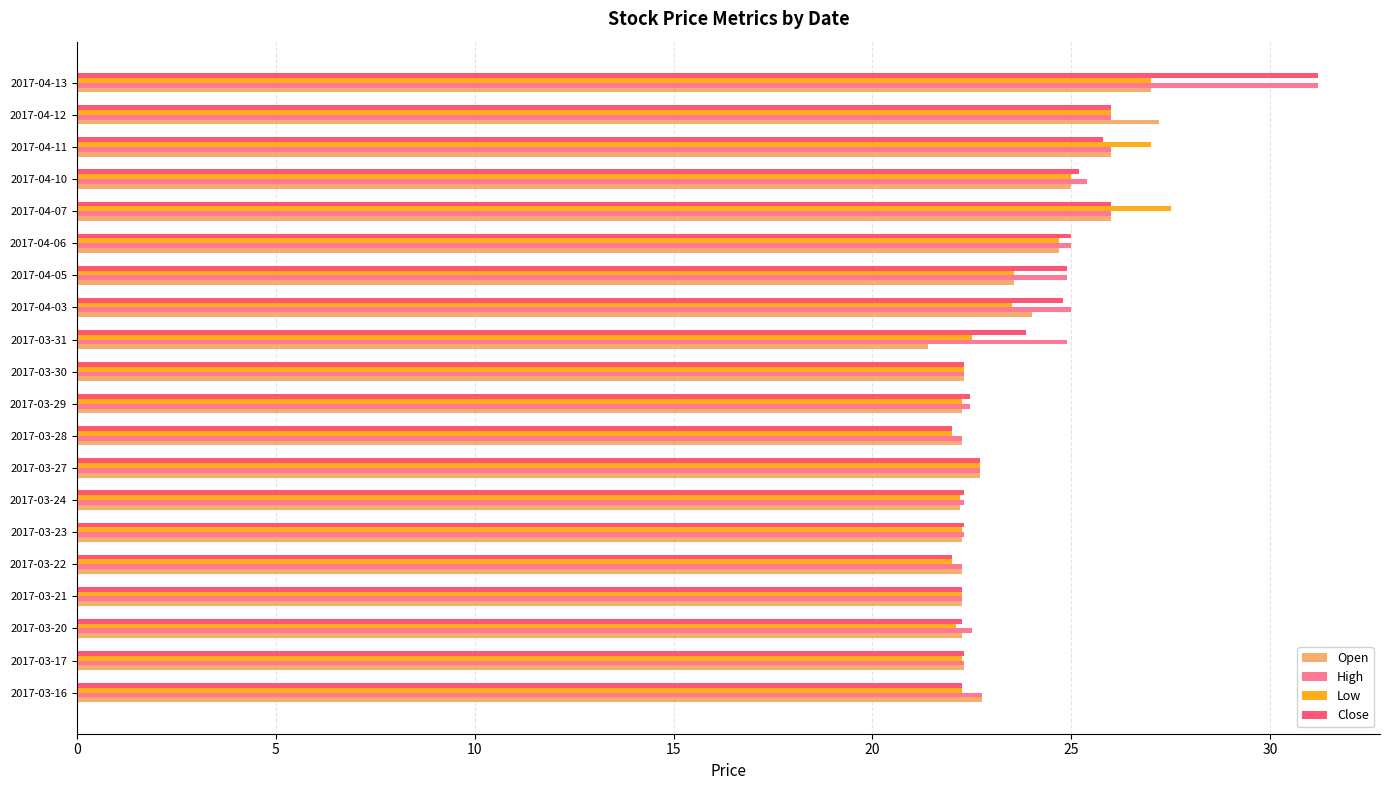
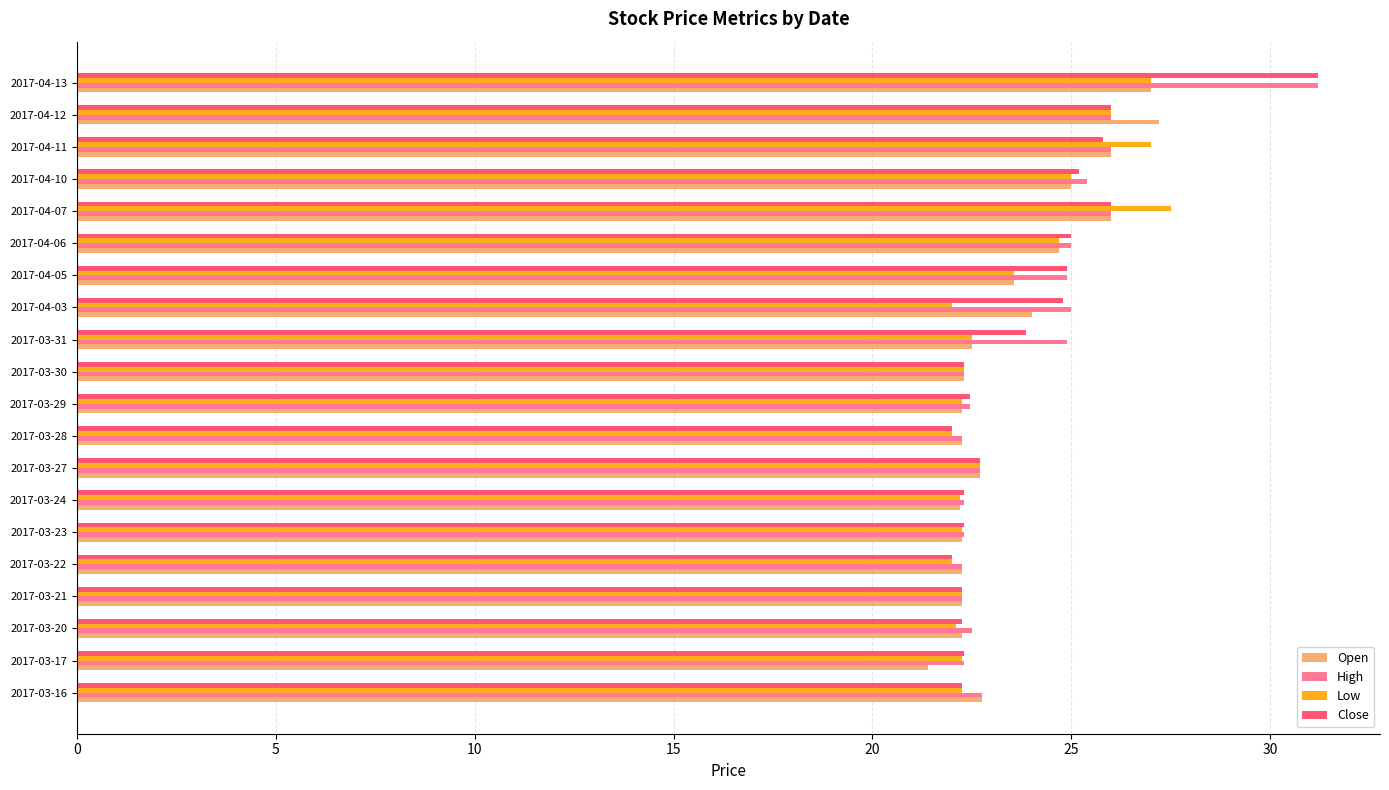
Low, 2017-04-03: 23.5 -> 22.0
Open, 2017-03-31: 21.4 -> 22.5
Open, 2017-03-17: 22.3 -> 21.4
